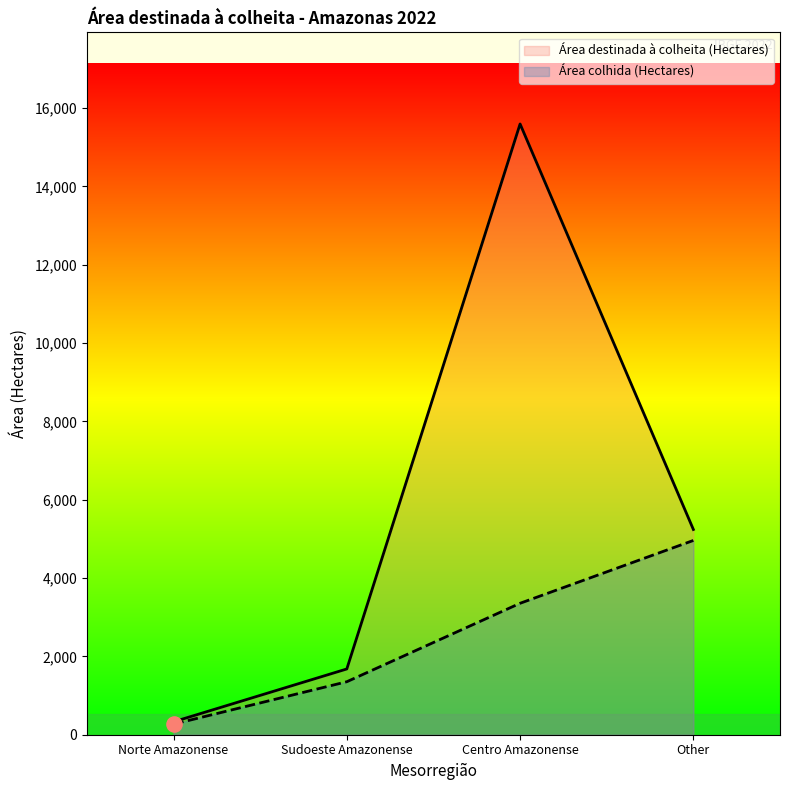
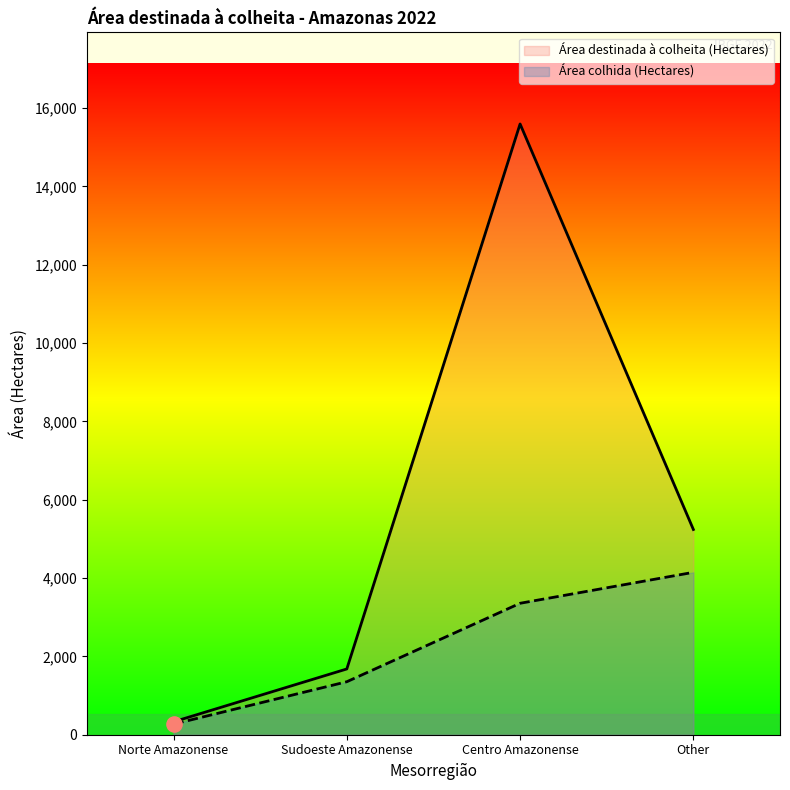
Área colhida (Hectares), Other: 5,000 -> 4,100
